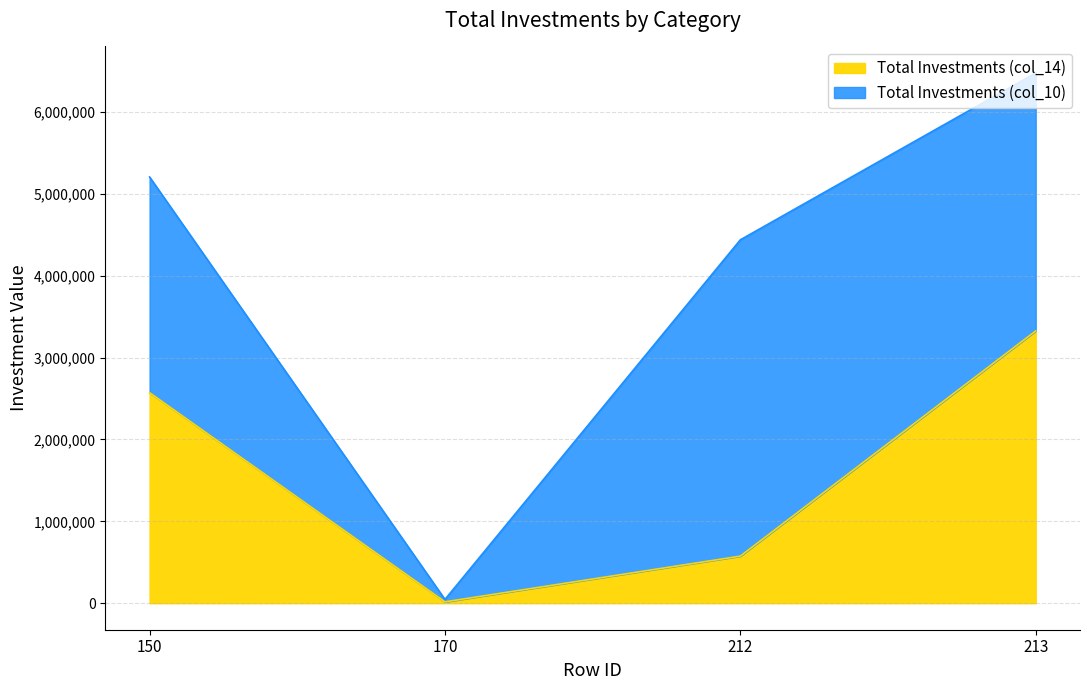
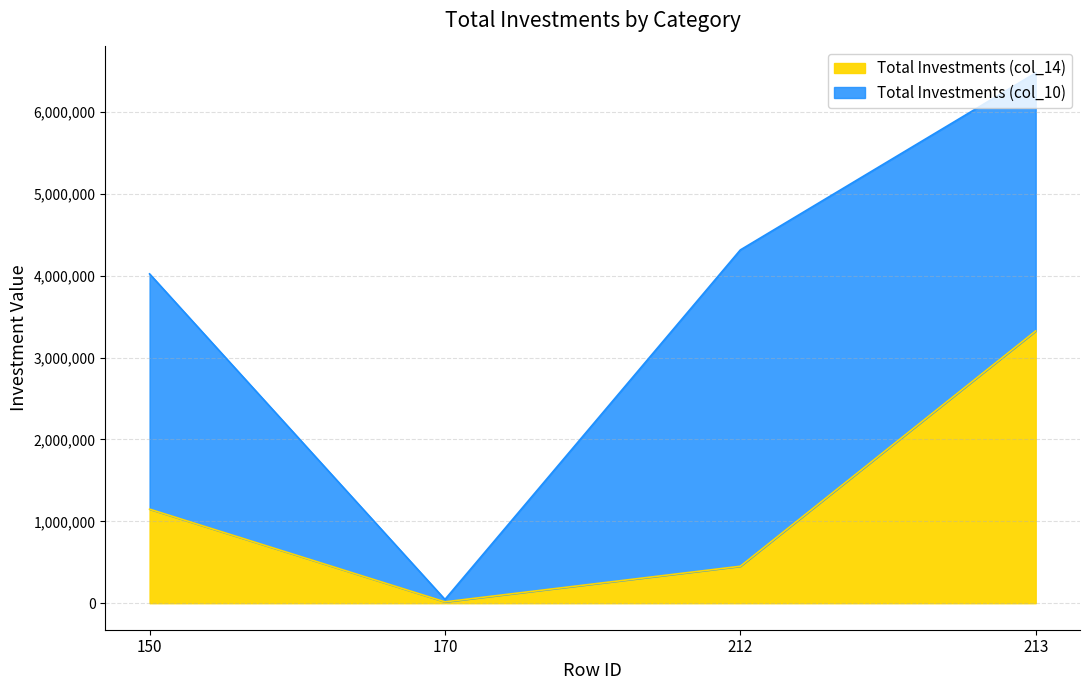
Total Investments (col_14), 150: 2,600,000 -> 1,100,000
Total Investments (col_10), 150: 2,600,000 -> 2,900,000
Total Investments (col_14), 212: 600,000 -> 500,000
